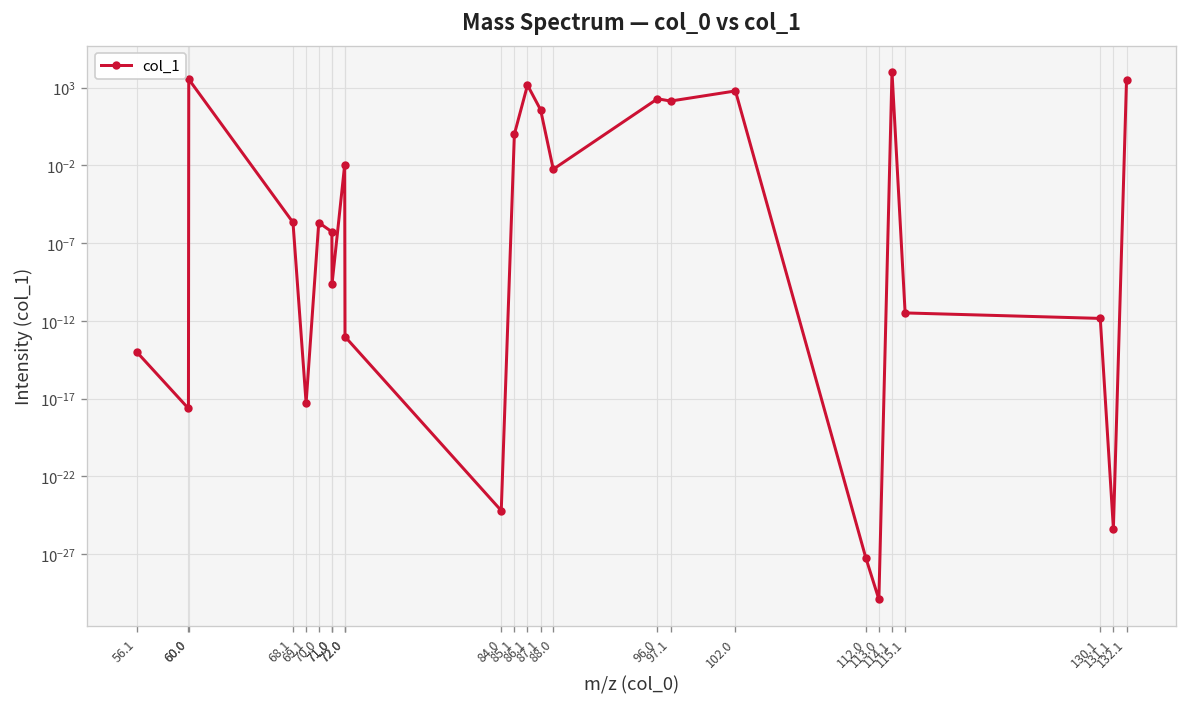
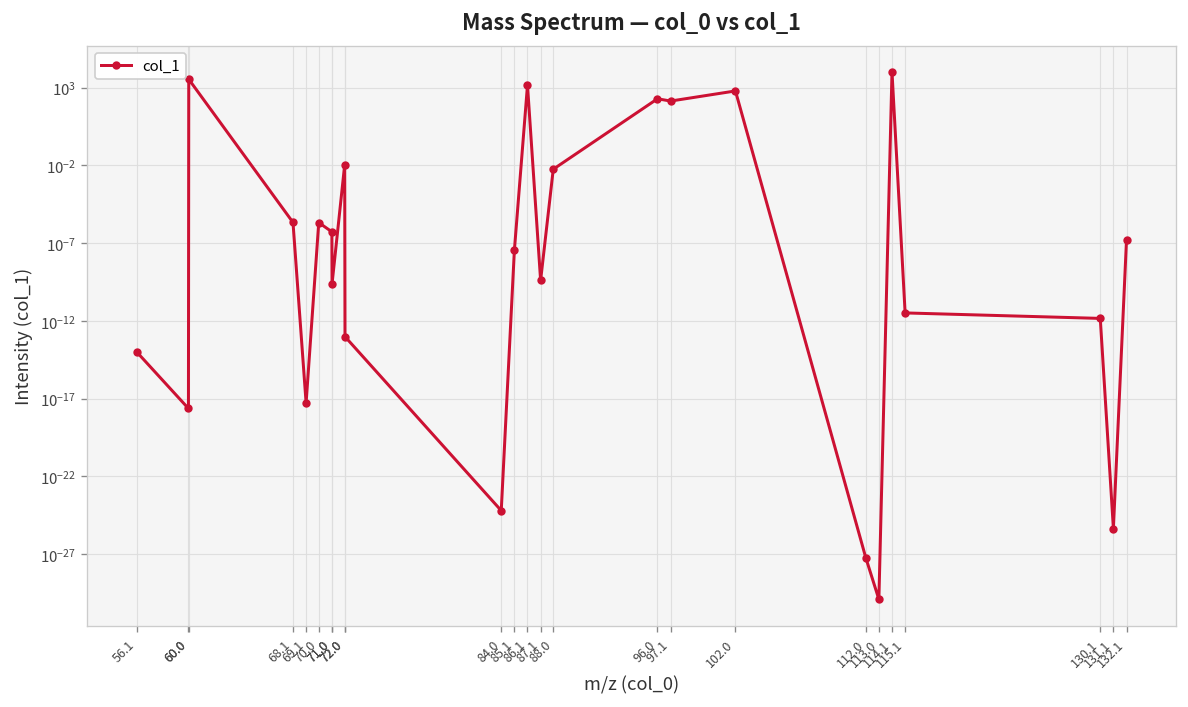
85.1: 1 -> 0
87.1: 40 -> 0
132.1: 3000 -> 0.0000002
